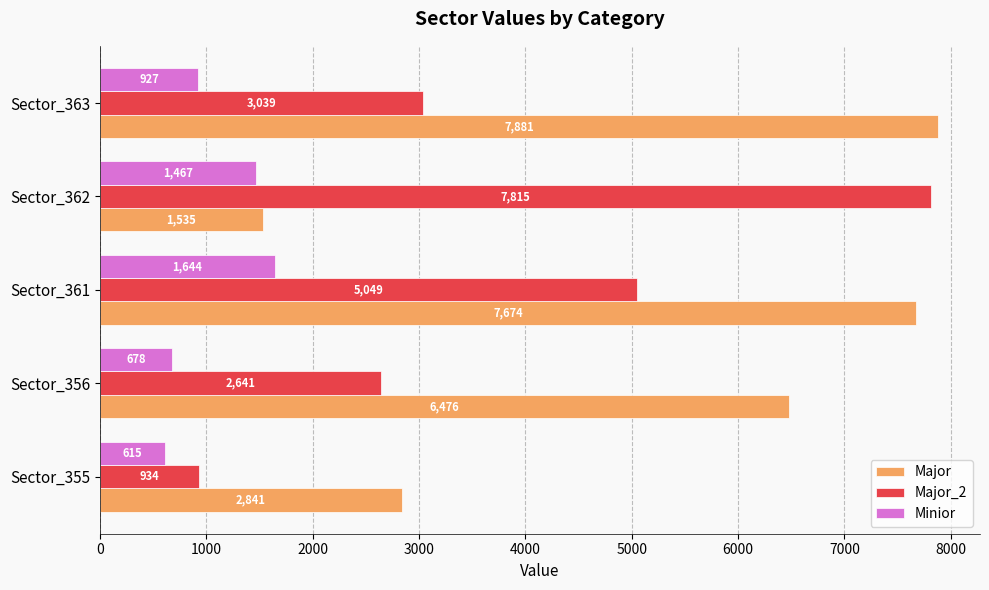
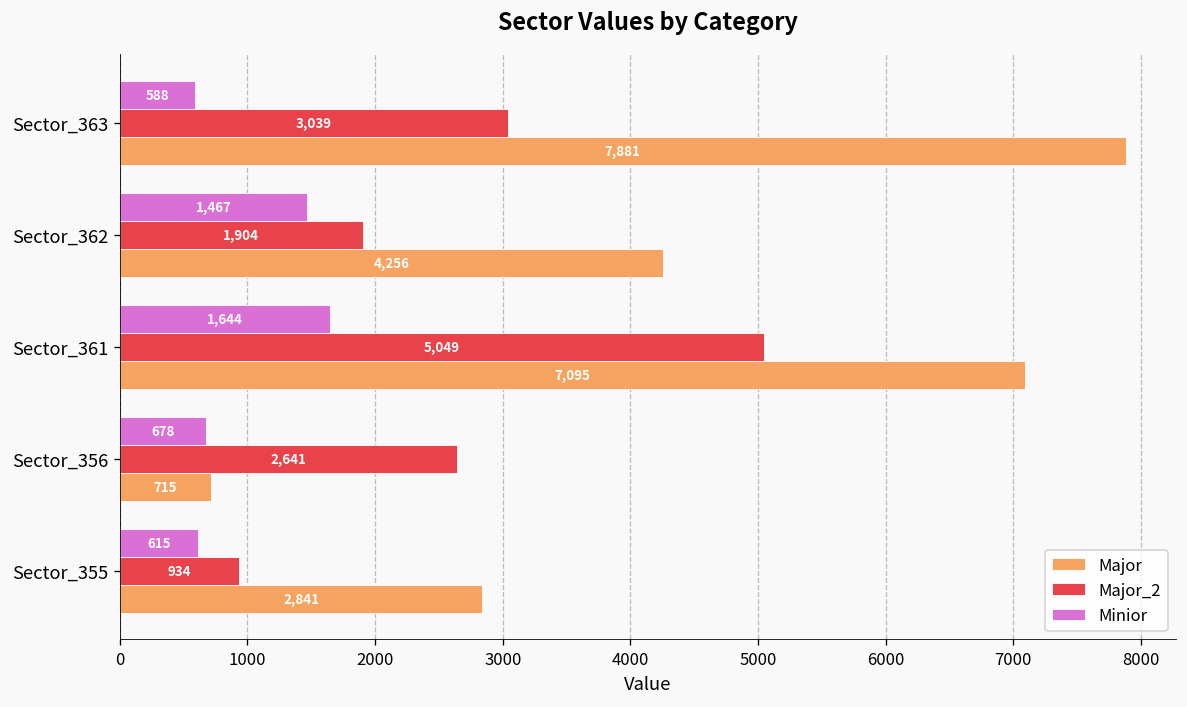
Minior, Sector_363: 927 -> 588
Major_2, Sector_362: 7,815 -> 1,904
Major, Sector_362: 1,535 -> 4,256
Major, Sector_361: 7,674 -> 7,095
Major, Sector_356: 6,476 -> 715
